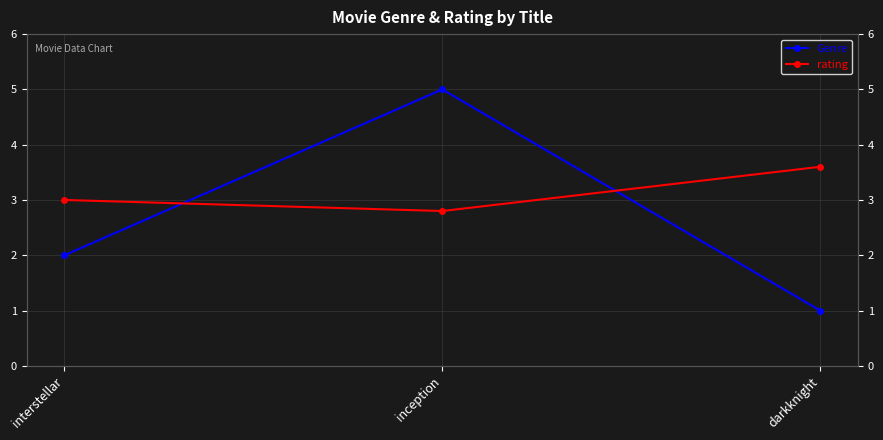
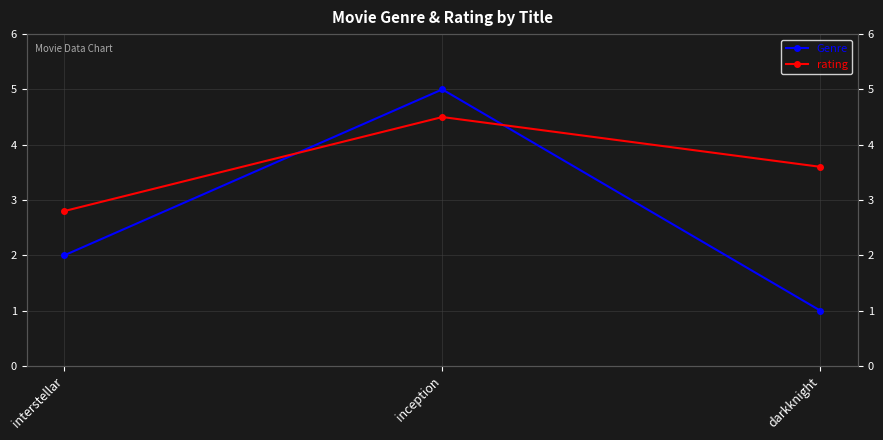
rating, interstellar: 3.0 -> 2.8
rating, inception: 2.8 -> 4.5
